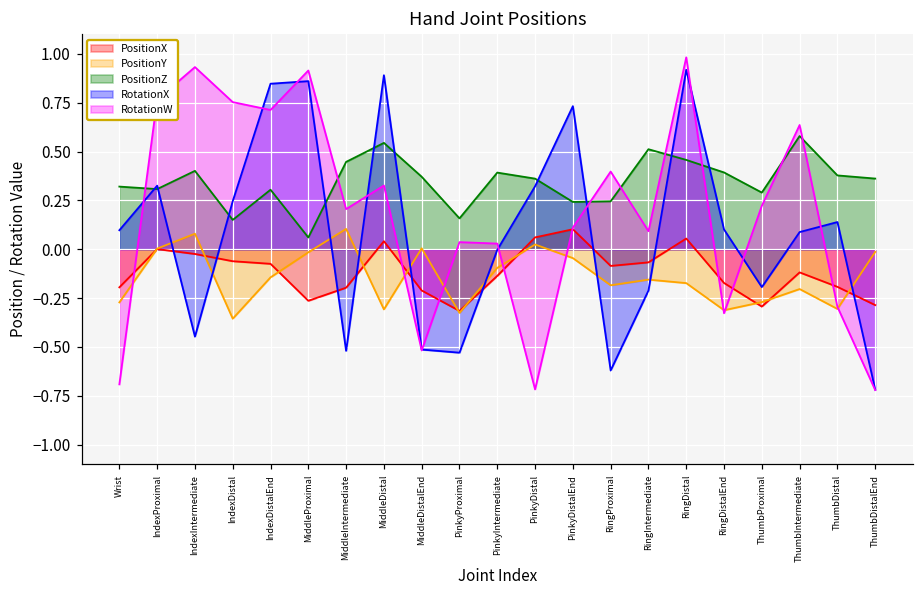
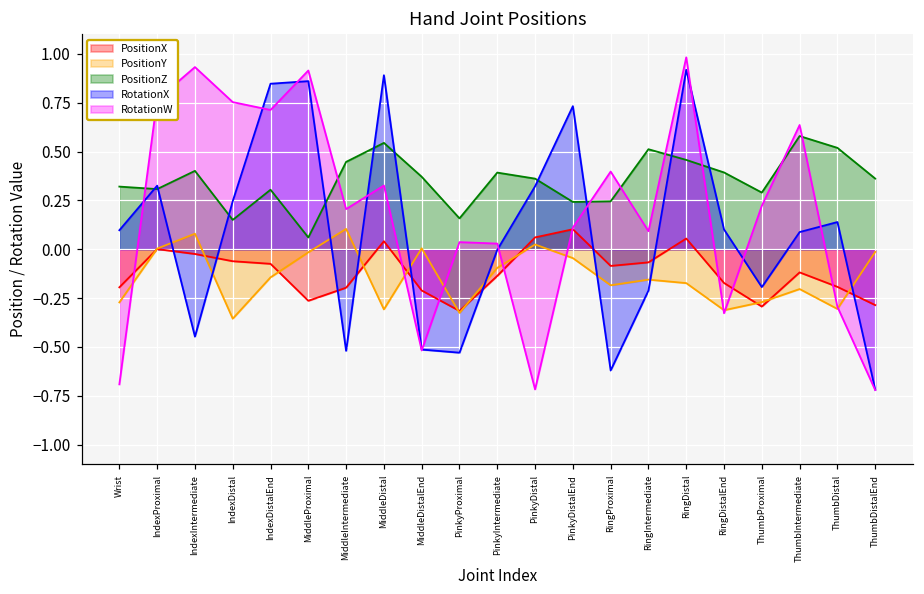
PositionZ, ThumbDistal: 0.38 -> 0.52
